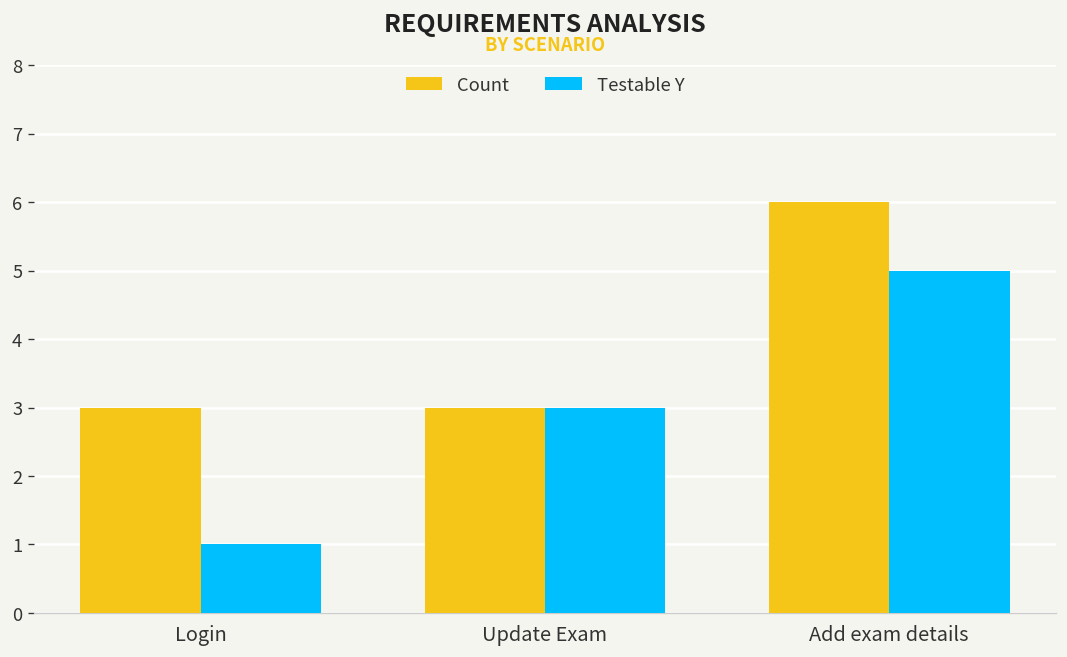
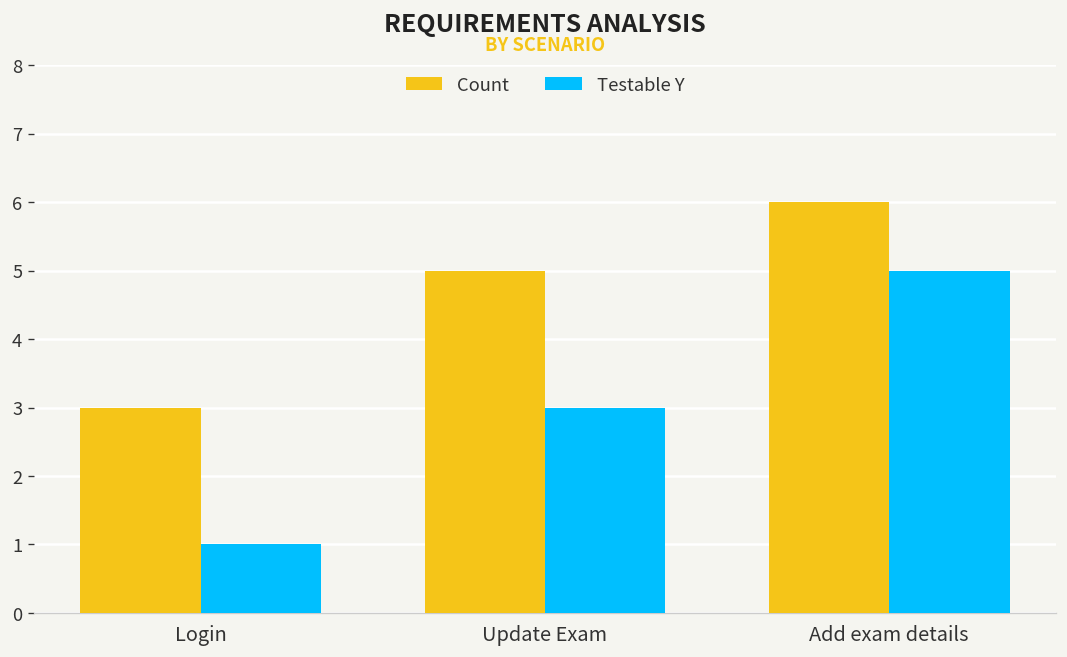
Count, Update Exam: 3 -> 5
